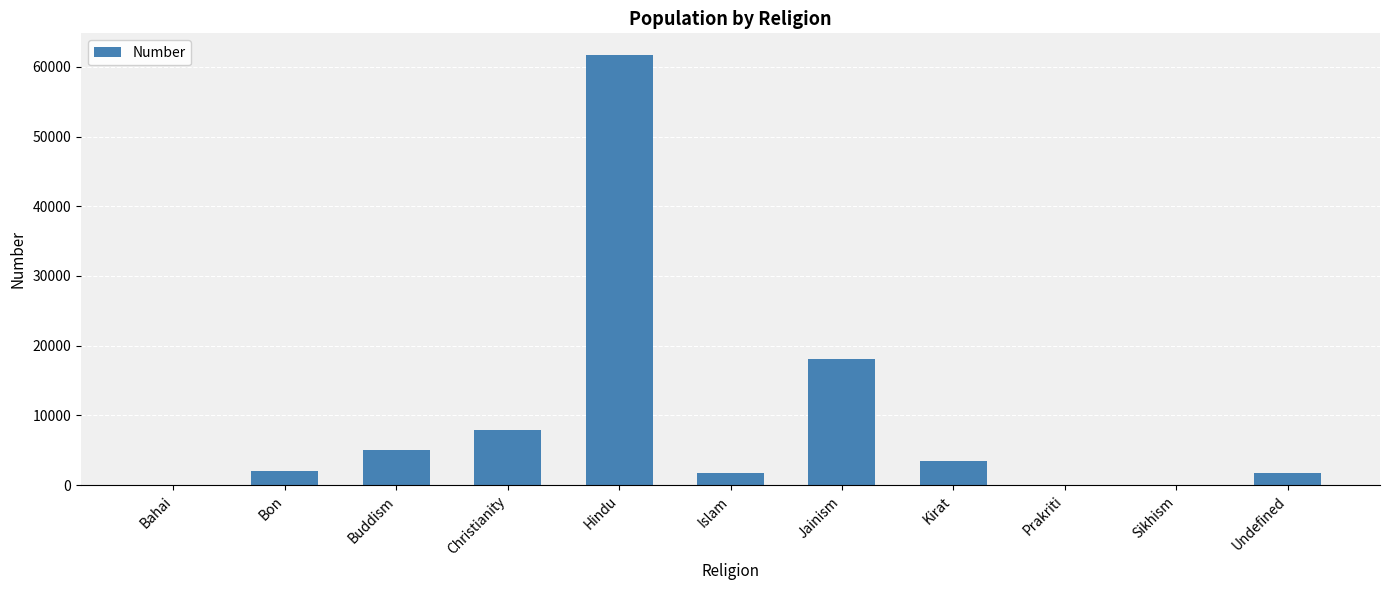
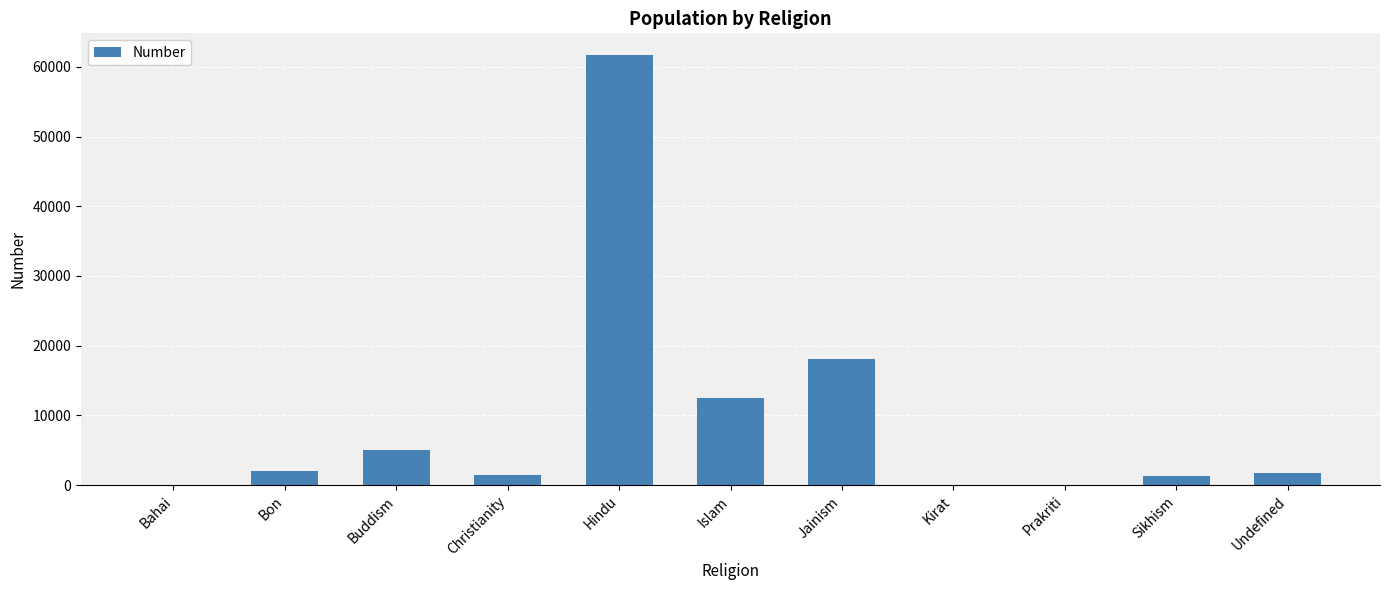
Christianity: 8000 -> 1000
Islam: 2000 -> 12000
Kirat: 3000 -> 0
Sikhism: 0 -> 1000
